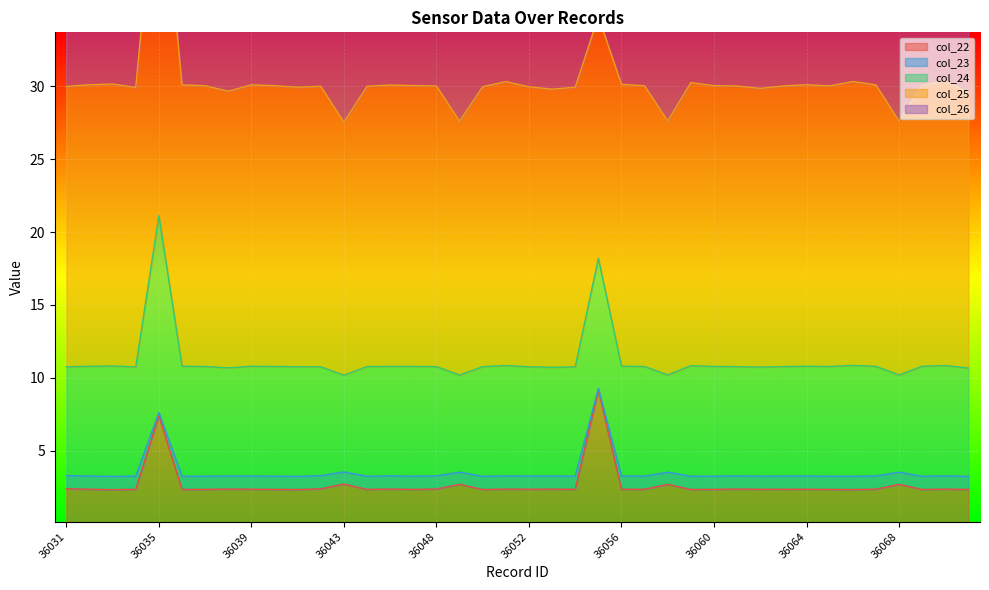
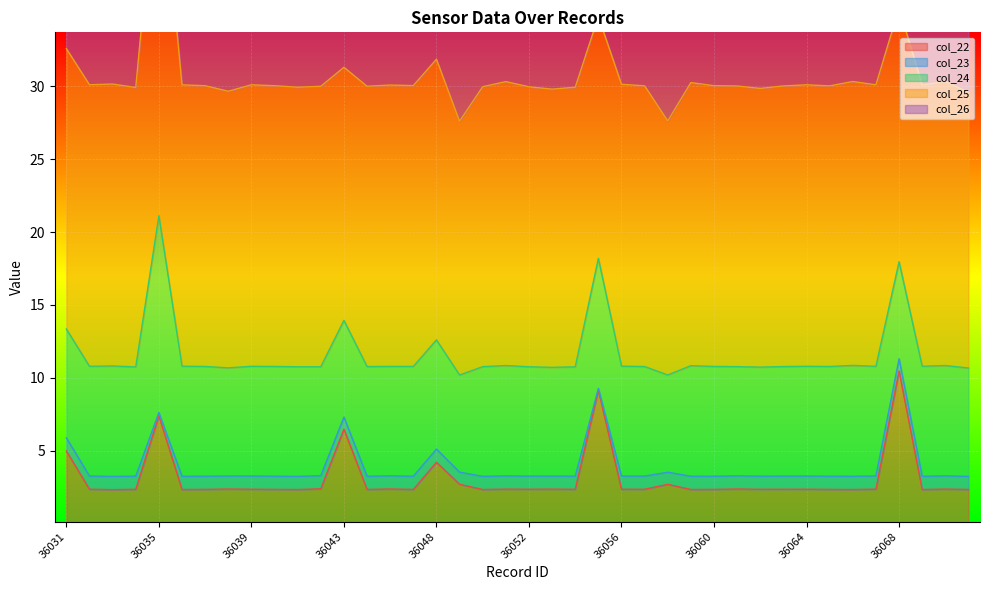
col_22, 36031: 2.4 -> 5.0
col_22, 36043: 2.7 -> 6.5
col_22, 36048: 2.4 -> 4.2
col_22, 36068: 2.7 -> 10.5
